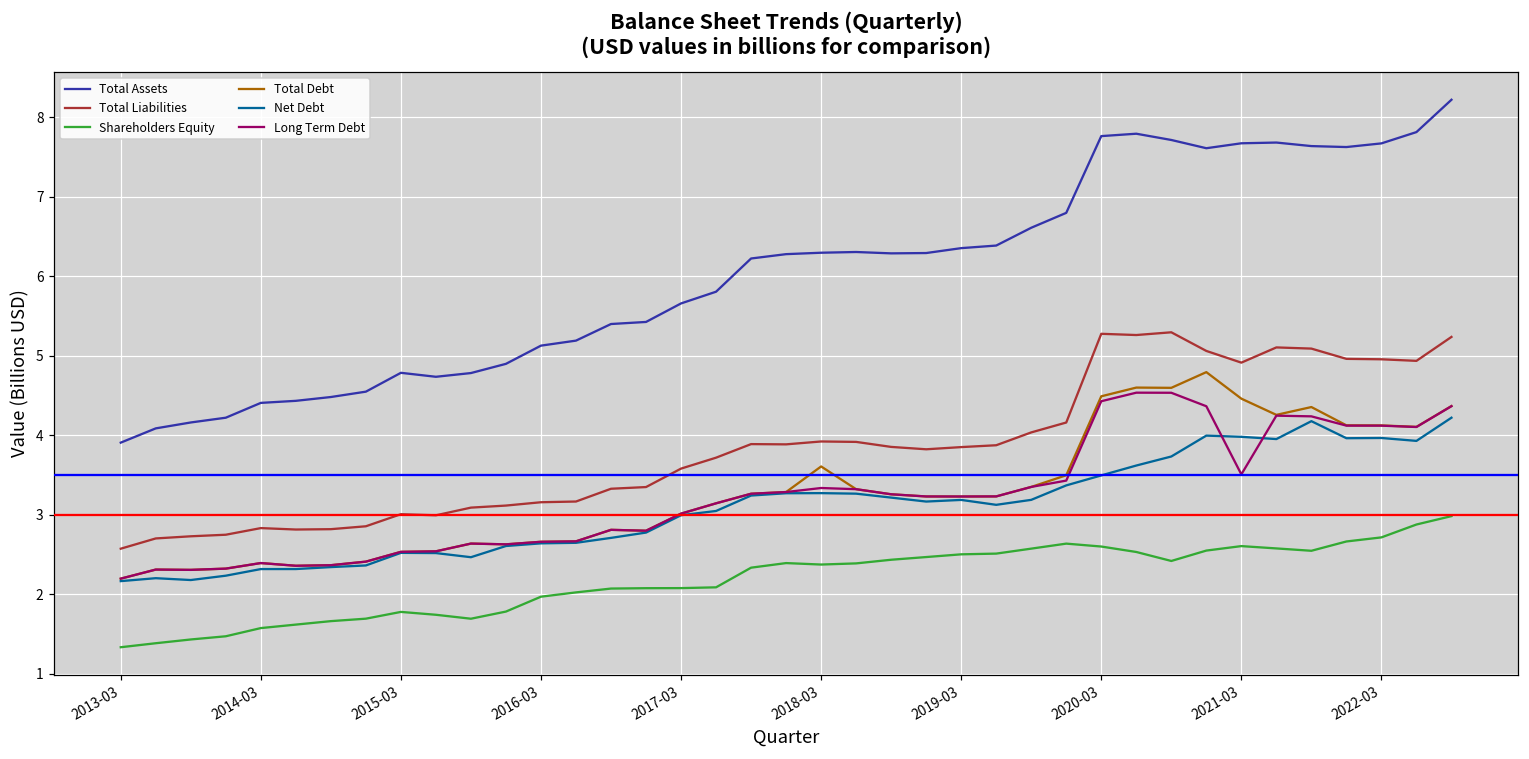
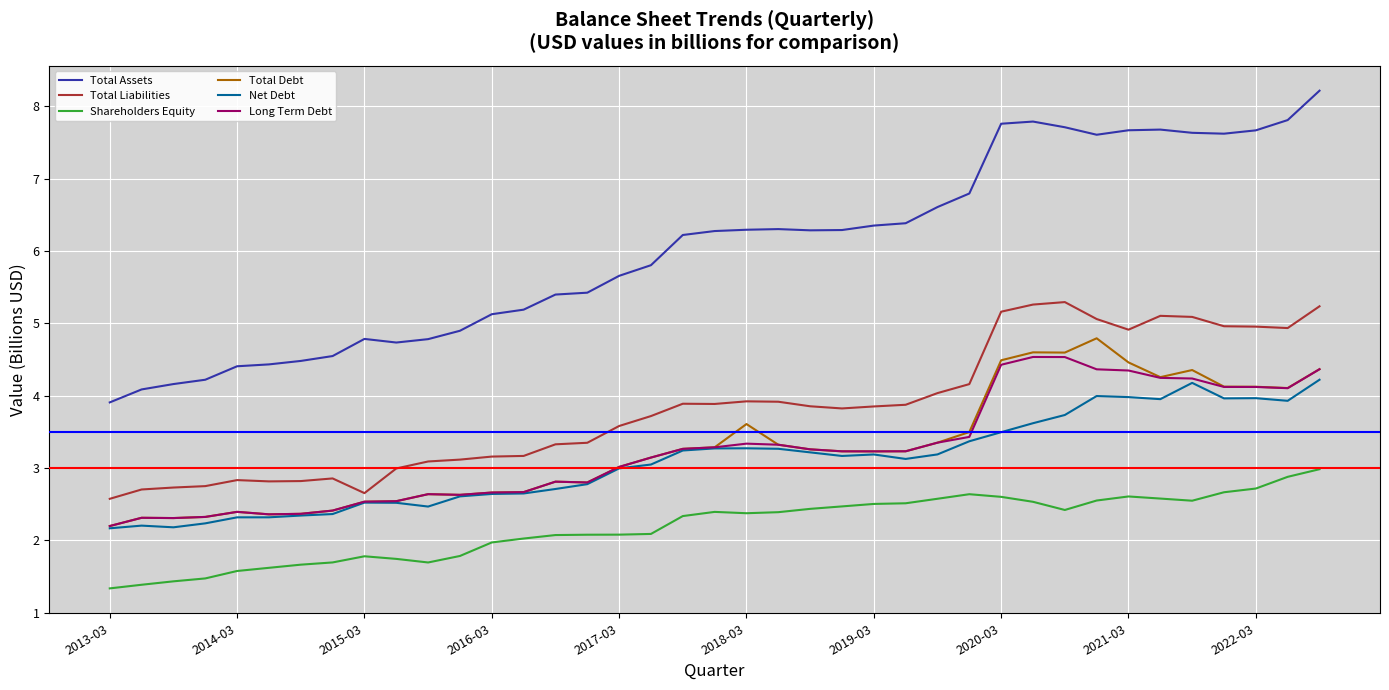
Total Liabilities, 2015-03: 3.0 -> 2.7
Total Liabilities, 2020-03: 5.3 -> 5.2
Long Term Debt, 2021-03: 3.5 -> 4.3
